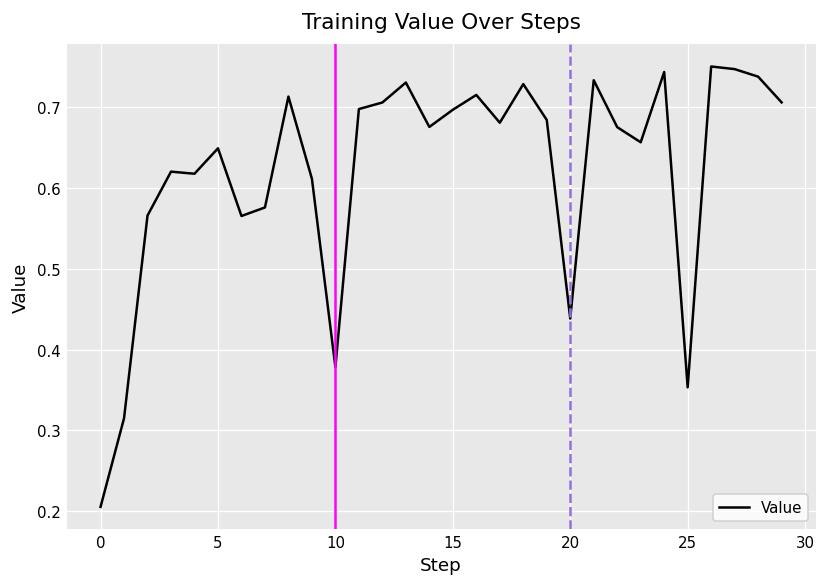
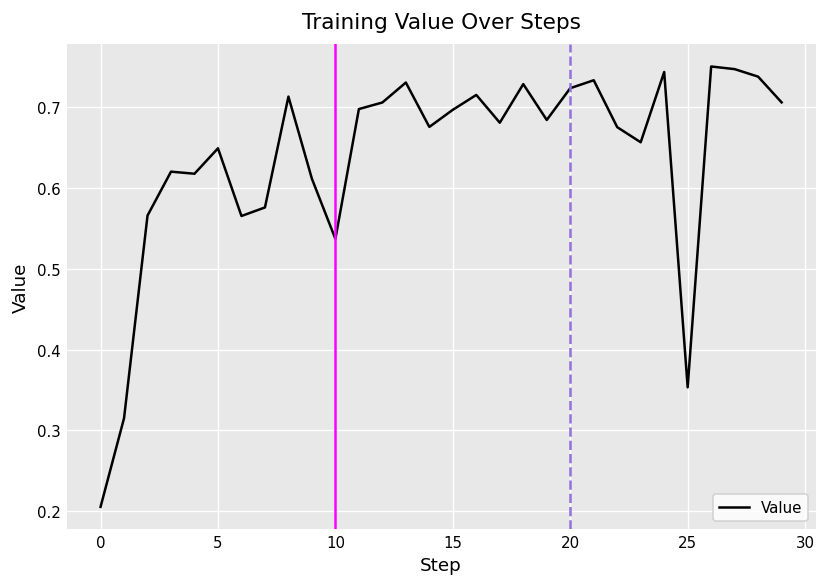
10: 0.38 -> 0.54
20: 0.44 -> 0.72
